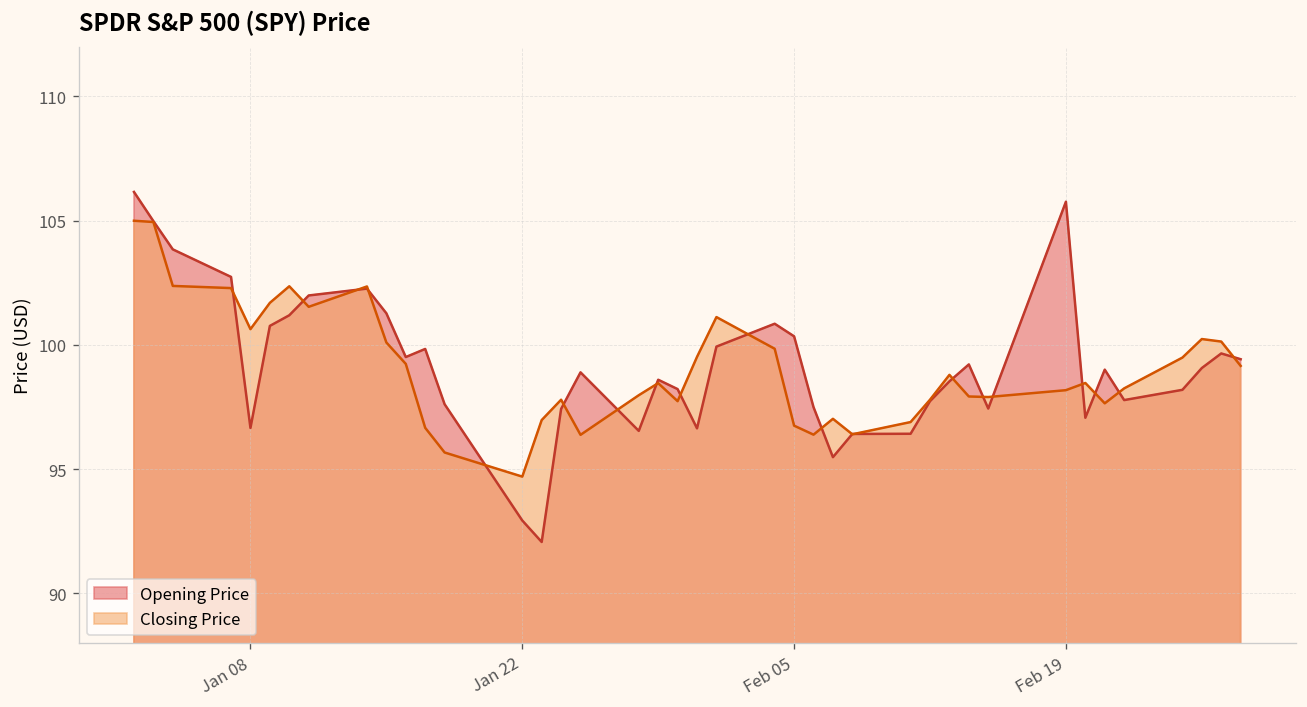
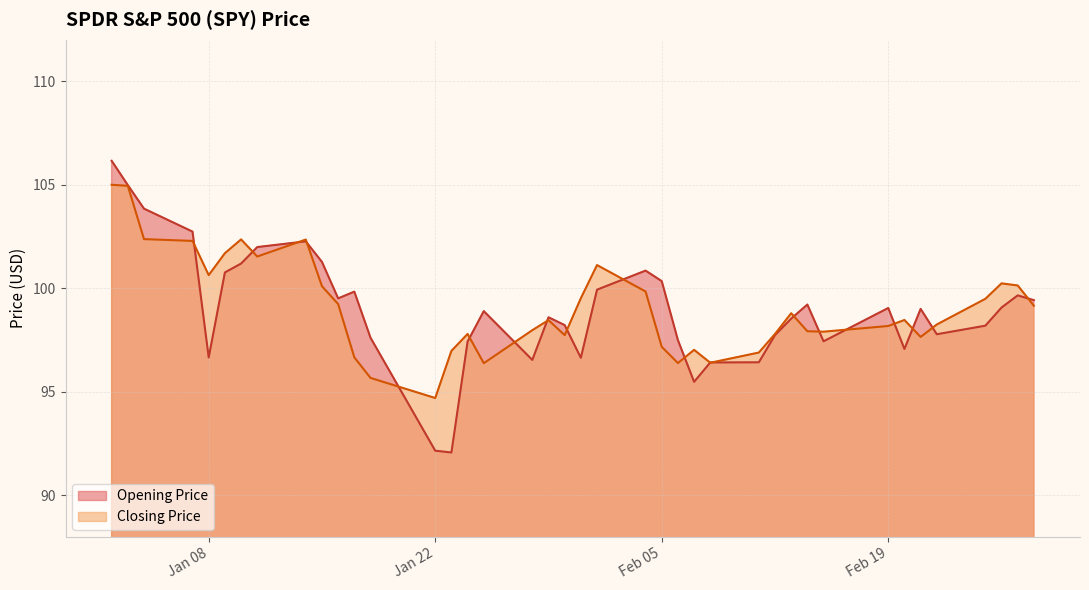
Opening Price, Jan 22: 92.9 -> 92.2
Closing Price, Feb 05: 96.8 -> 97.2
Opening Price, Feb 19: 105.8 -> 99.0
